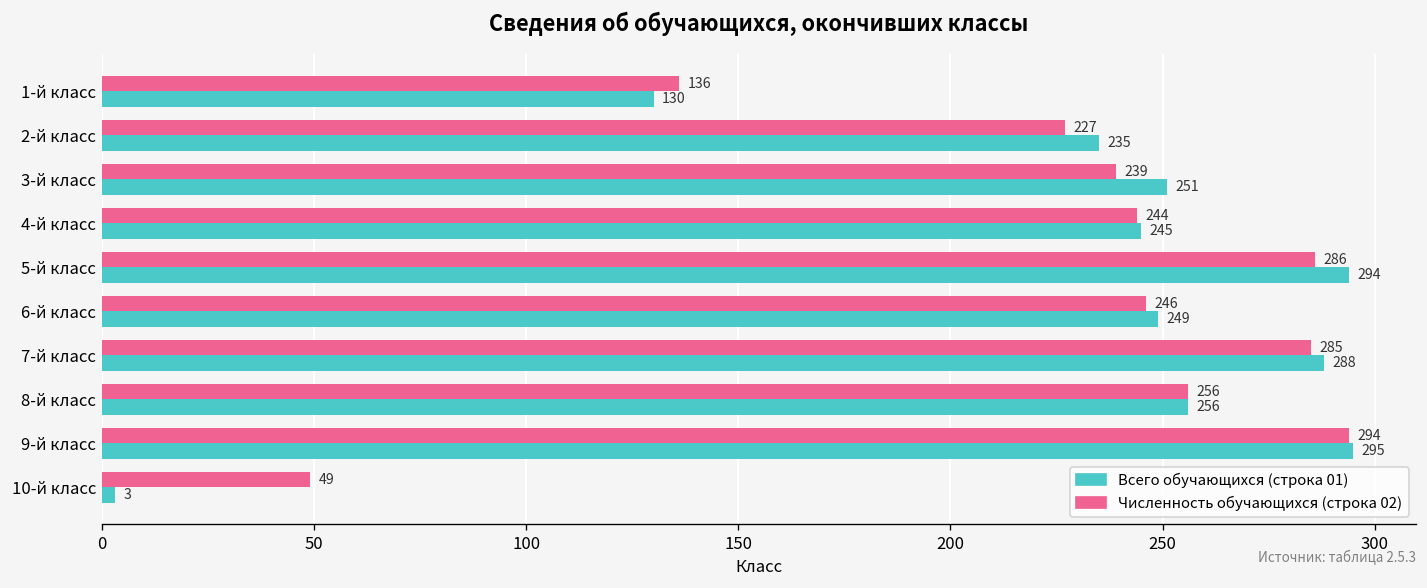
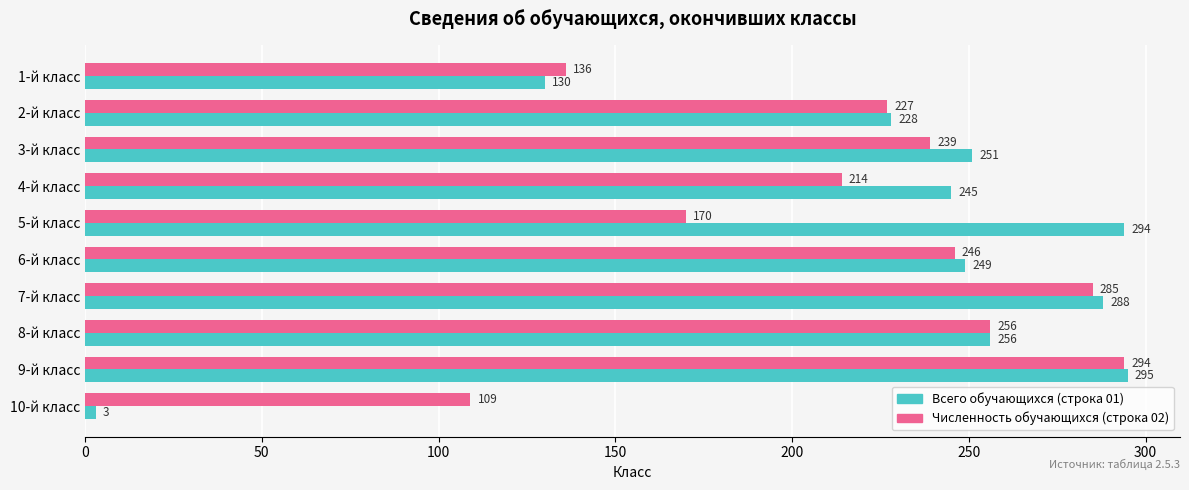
Всего обучающихся (строка 01), 2-й класс: 235 -> 228
Численность обучающихся (строка 02), 4-й класс: 244 -> 214
Численность обучающихся (строка 02), 5-й класс: 286 -> 170
Численность обучающихся (строка 02), 10-й класс: 49 -> 109
